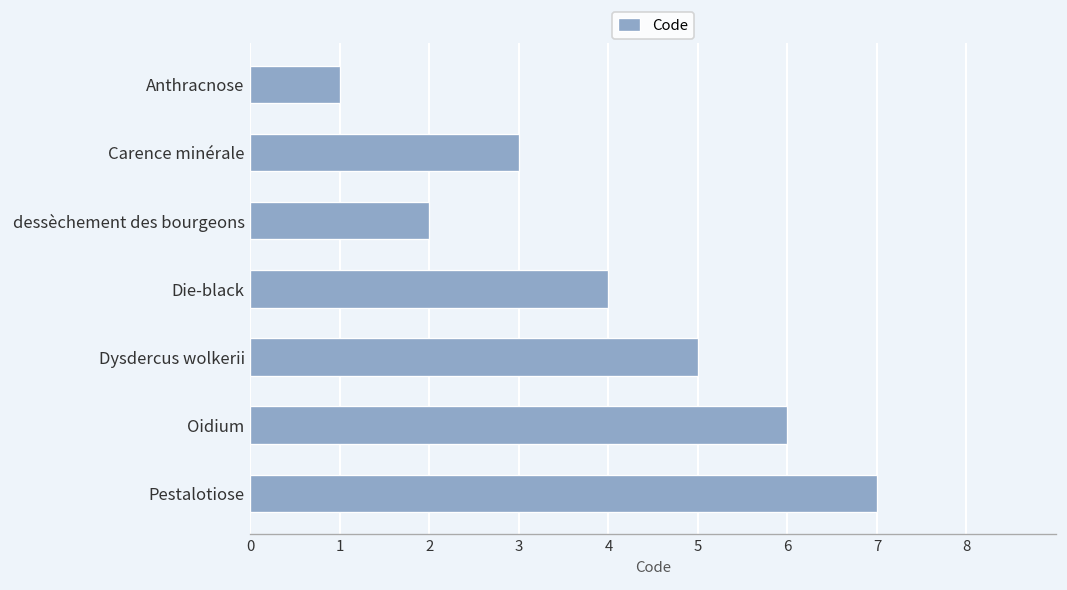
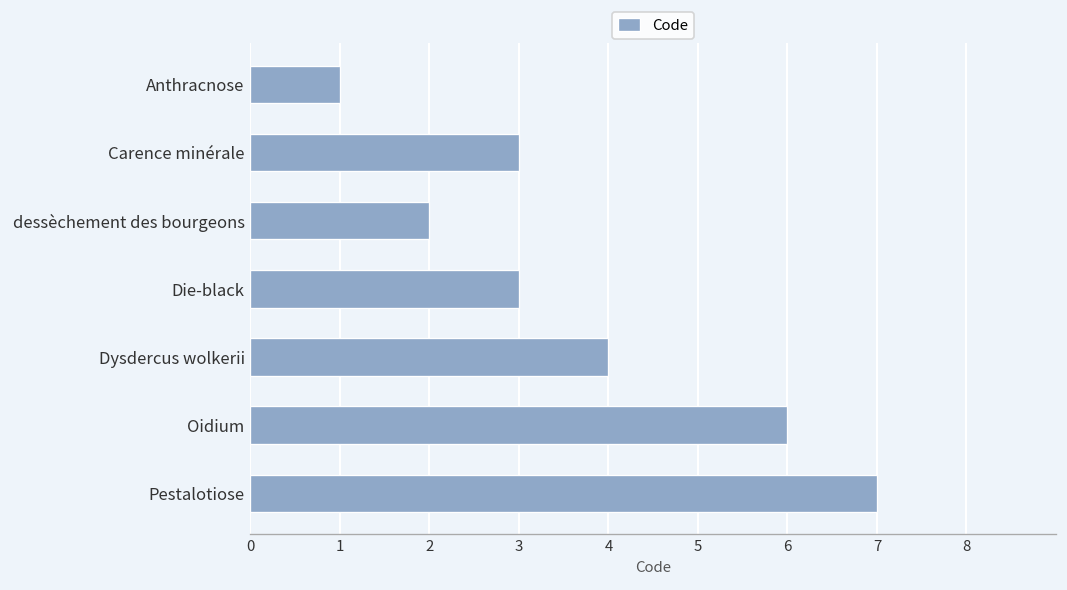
Die-black: 4 -> 3
Dysdercus wolkerii: 5 -> 4
